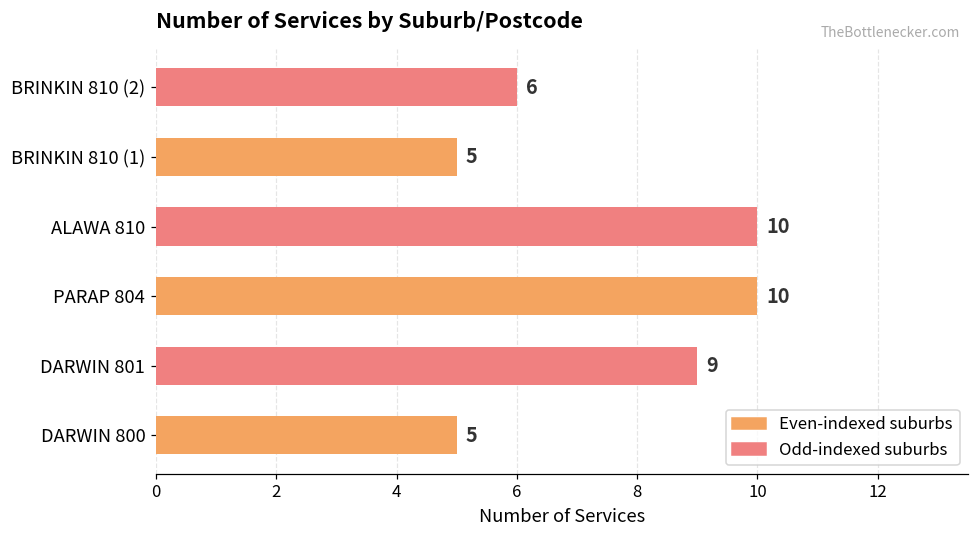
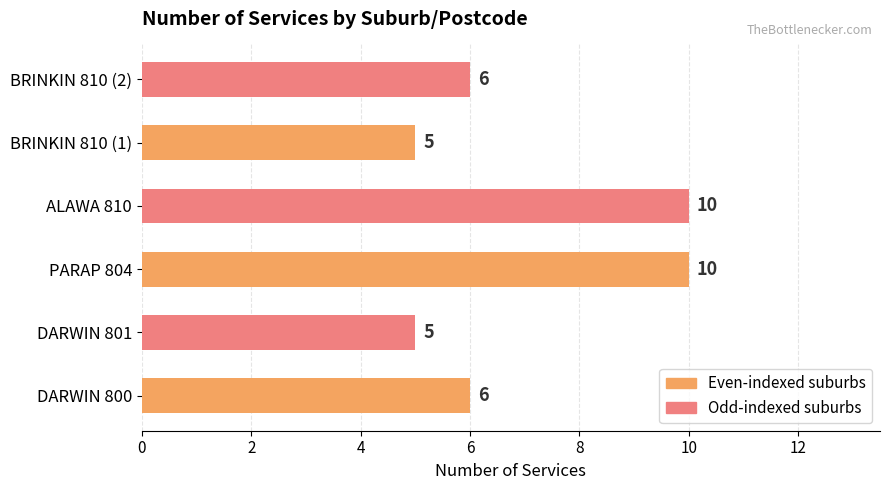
DARWIN 801: 9 -> 5
DARWIN 800: 5 -> 6
